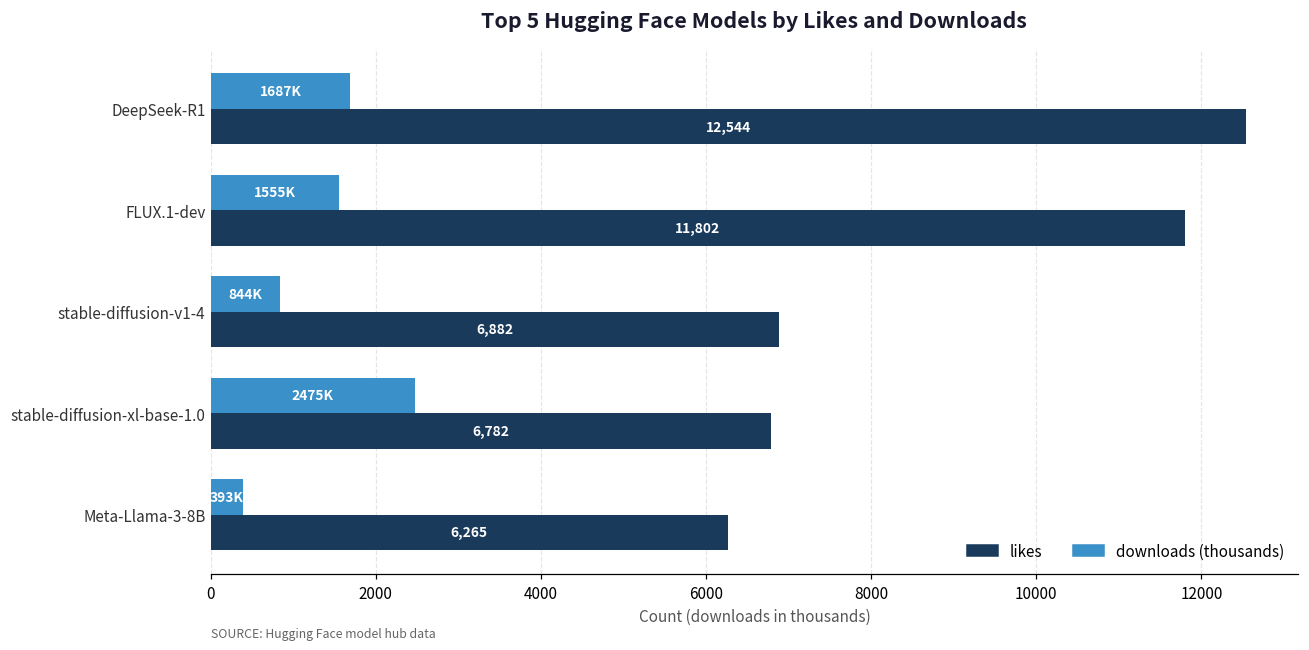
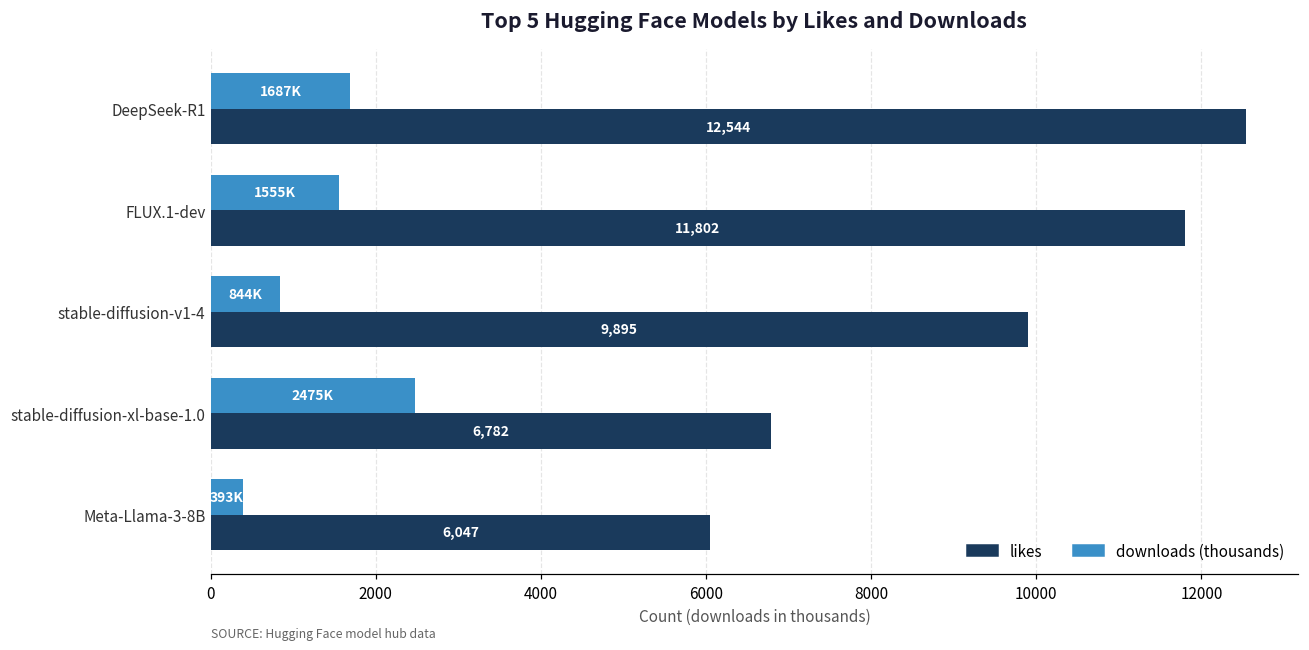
likes, stable-diffusion-v1-4: 6,882 -> 9,895
likes, Meta-Llama-3-8B: 6,265 -> 6,047
